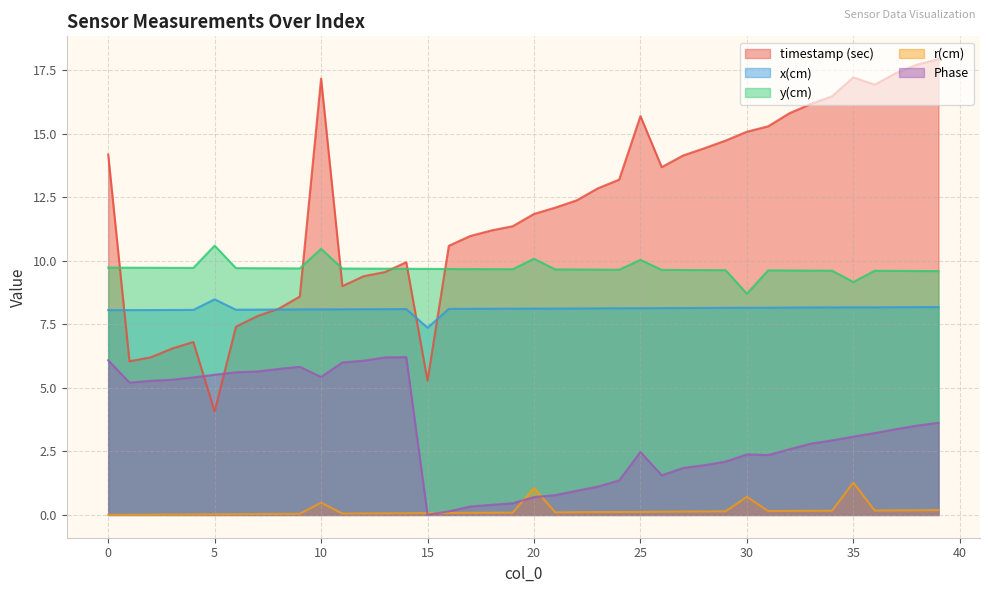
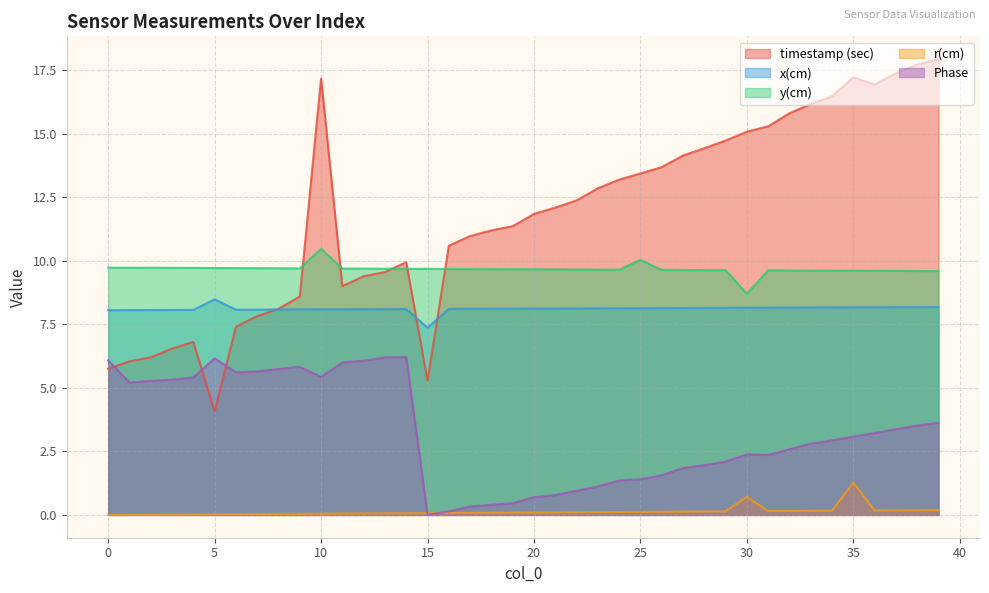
timestamp (sec), 0: 14.2 -> 5.8
y(cm), 5: 10.6 -> 9.7
Phase, 5: 5.5 -> 6.2
r(cm), 10: 0.5 -> 0.0
y(cm), 20: 10.1 -> 9.7
r(cm), 20: 1.1 -> 0.1
timestamp (sec), 25: 15.7 -> 13.4
Phase, 25: 2.5 -> 1.4
y(cm), 35: 9.2 -> 9.6
